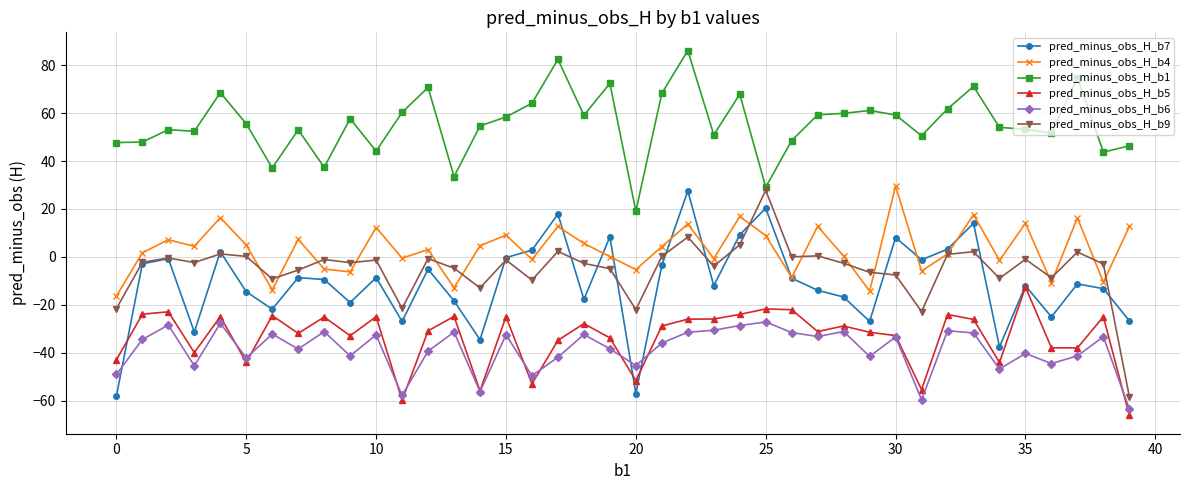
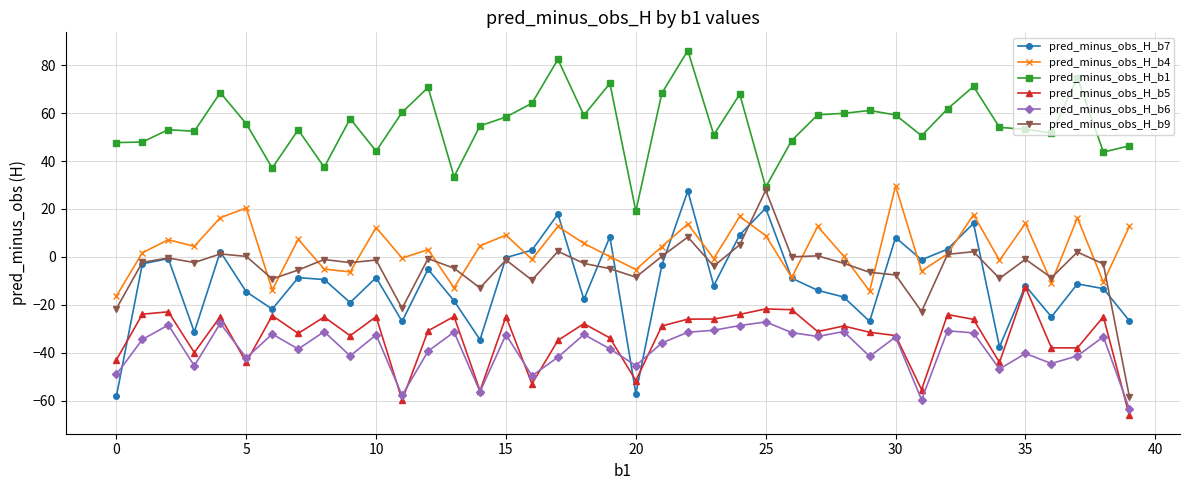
pred_minus_obs_H_b4, 5: 5 -> 20
pred_minus_obs_H_b9, 20: -22 -> -8
